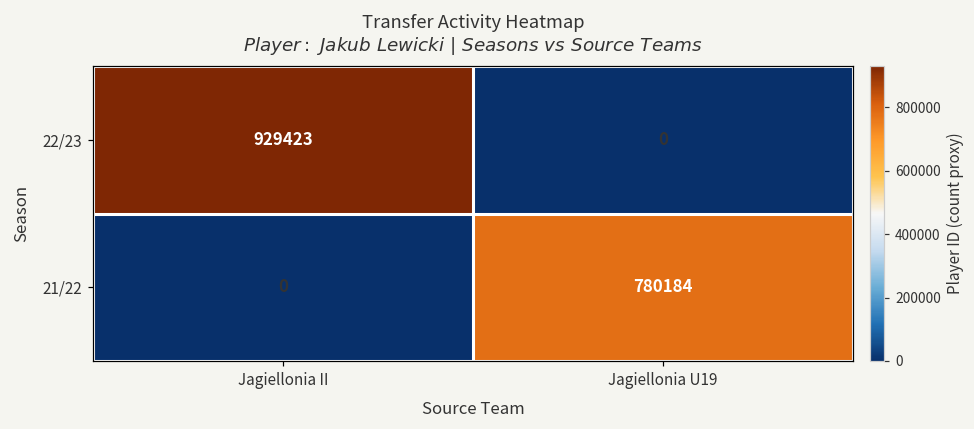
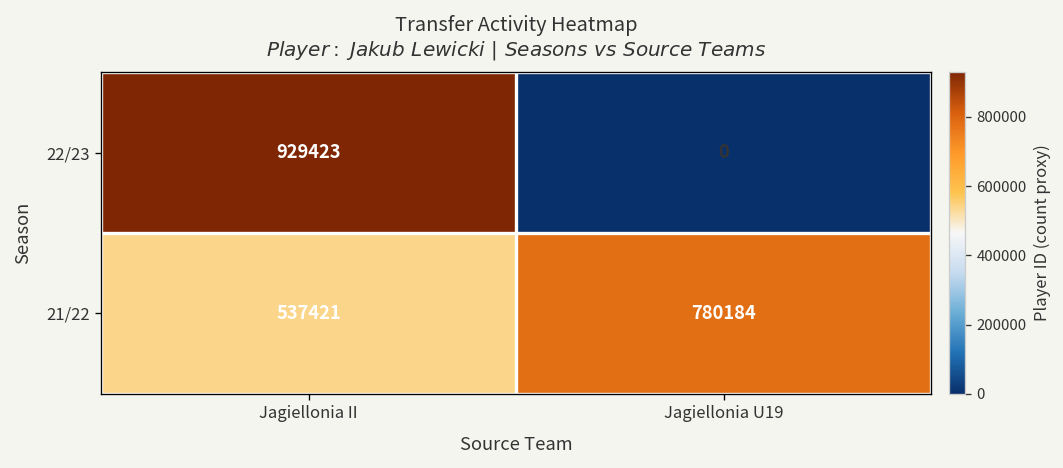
21/22, Jagiellonia II: 0 -> 537421
